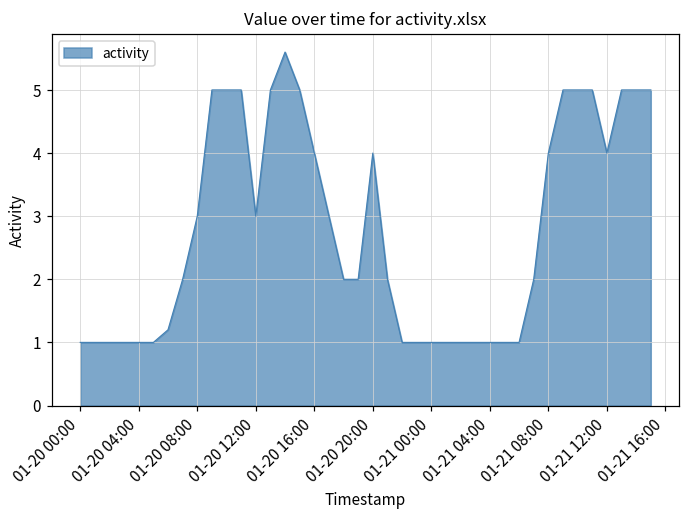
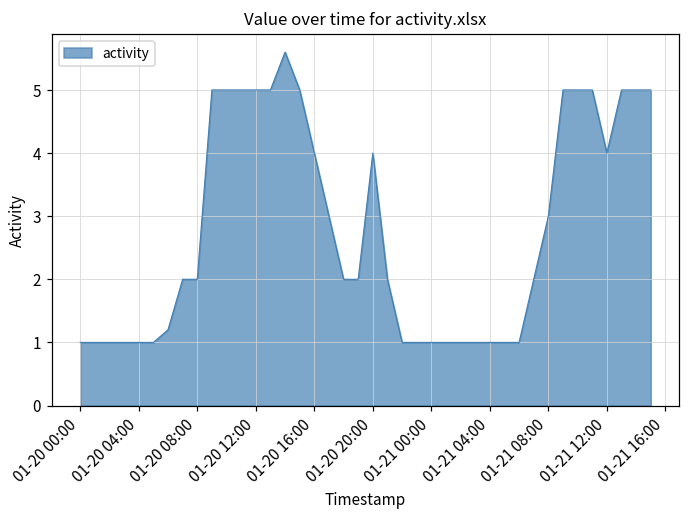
01-20 08:00: 3 -> 2
01-20 12:00: 3 -> 5
01-21 08:00: 4 -> 3
